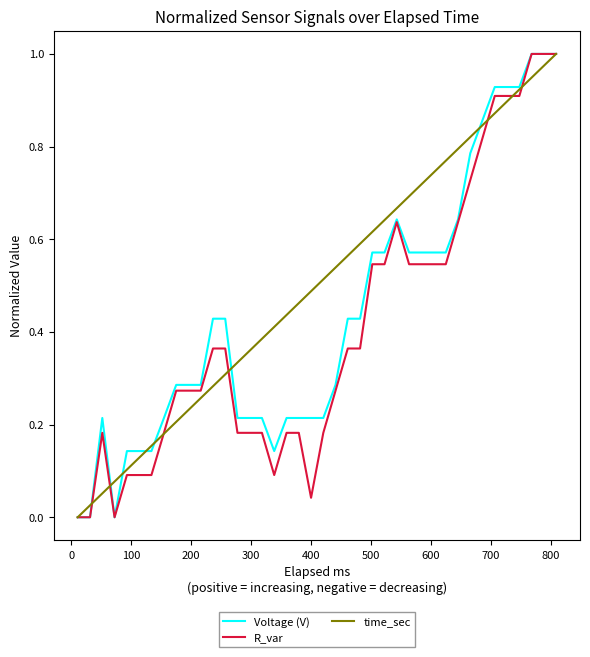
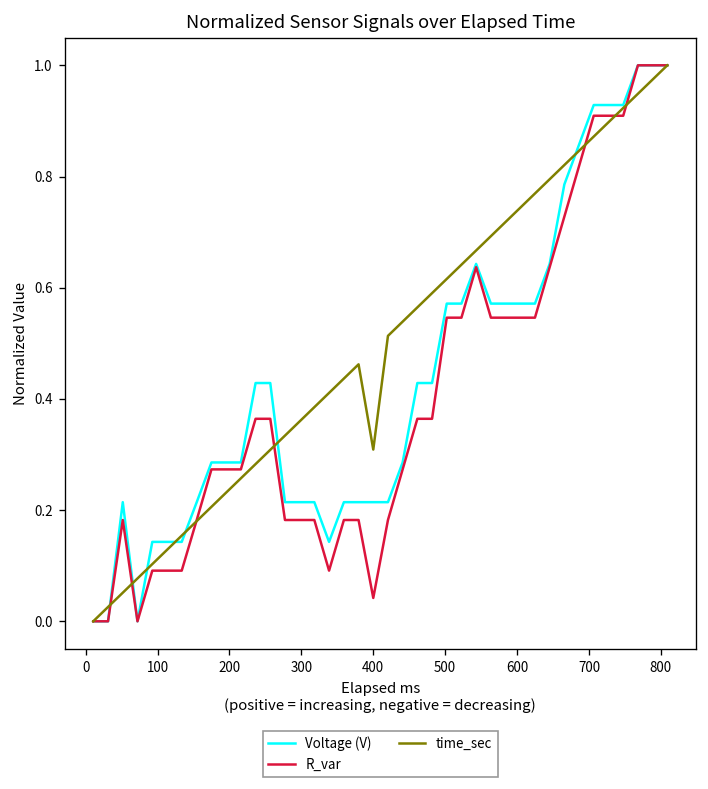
time_sec, 400: 0.49 -> 0.31
